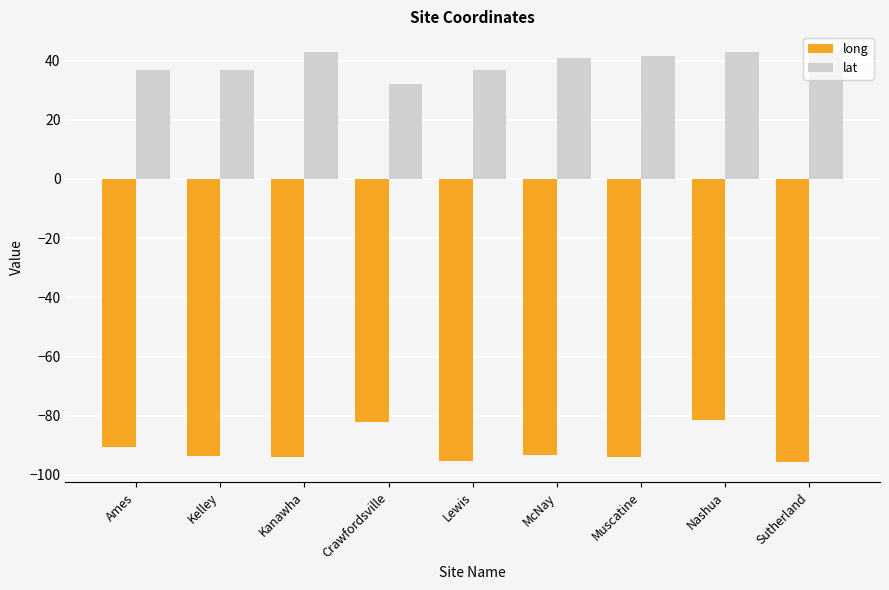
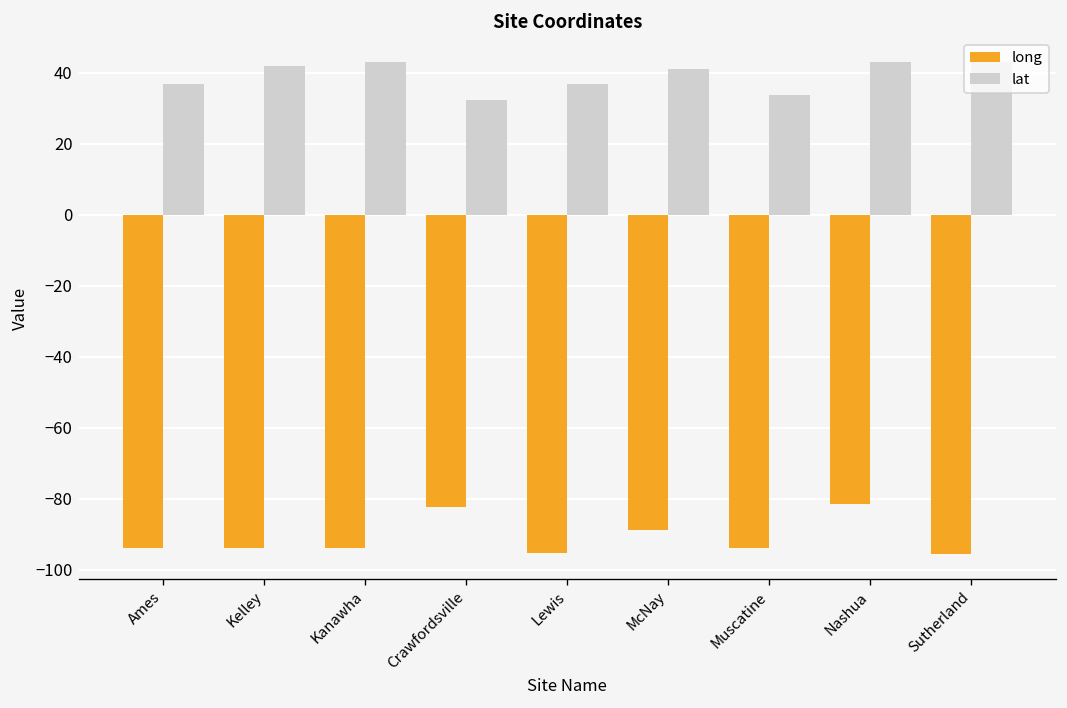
long, Ames: -91 -> -94
lat, Kelley: 37 -> 42
long, McNay: -93 -> -89
lat, Muscatine: 41 -> 34
